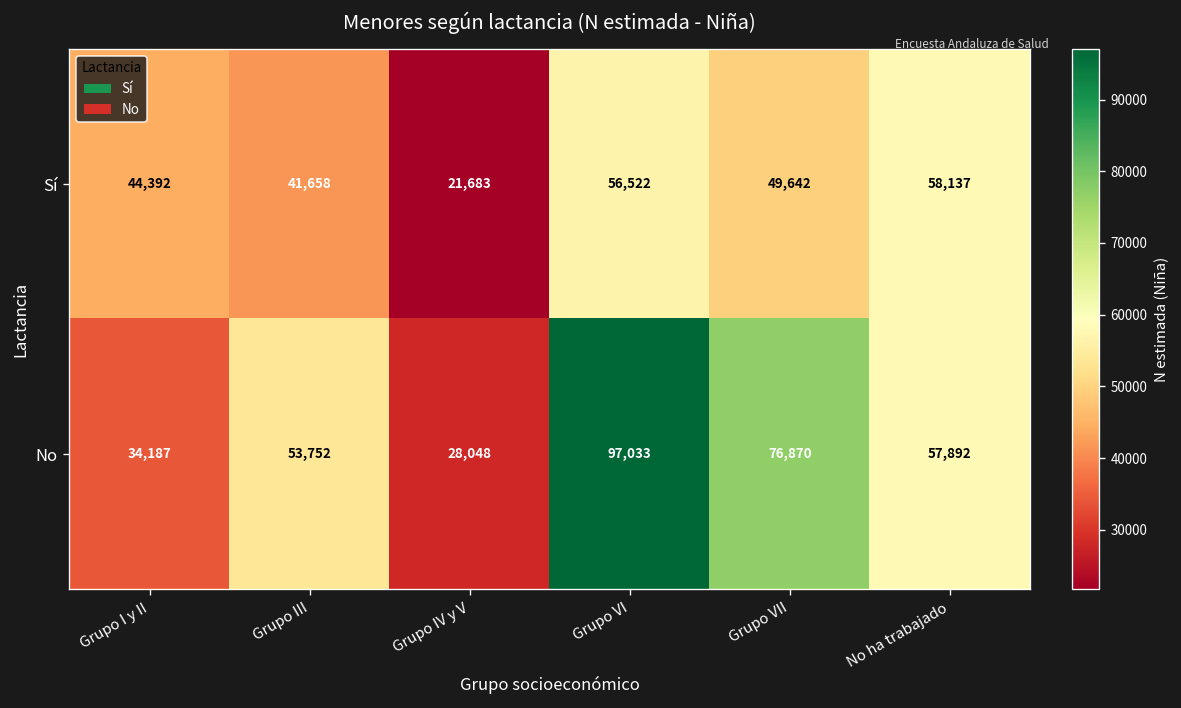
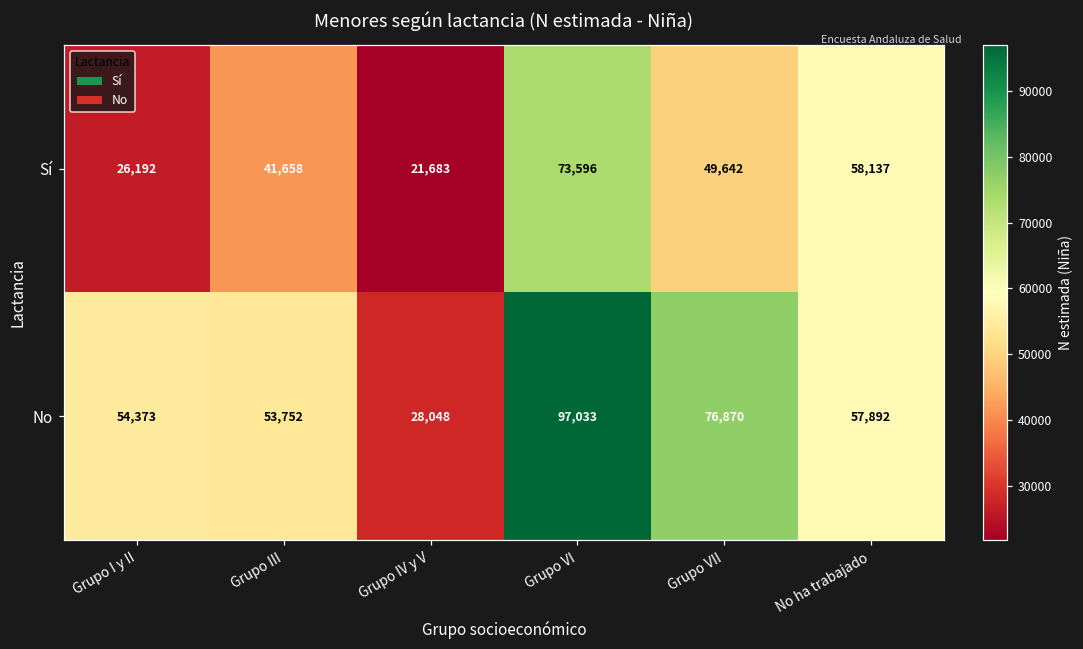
Sí, Grupo I y II: 44,392 -> 26,192
Sí, Grupo VI: 56,522 -> 73,596
No, Grupo I y II: 34,187 -> 54,373
